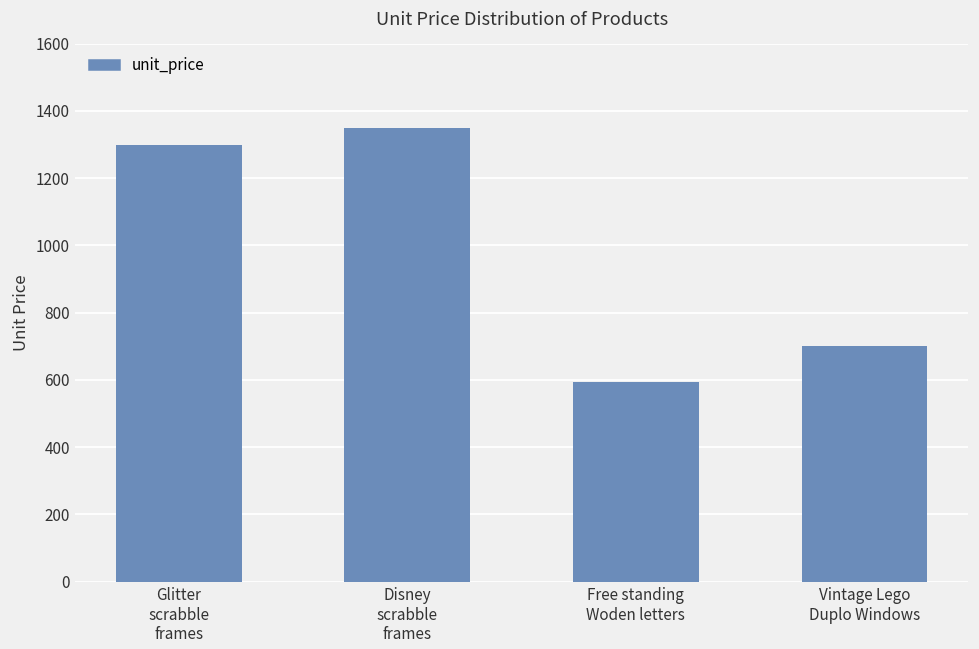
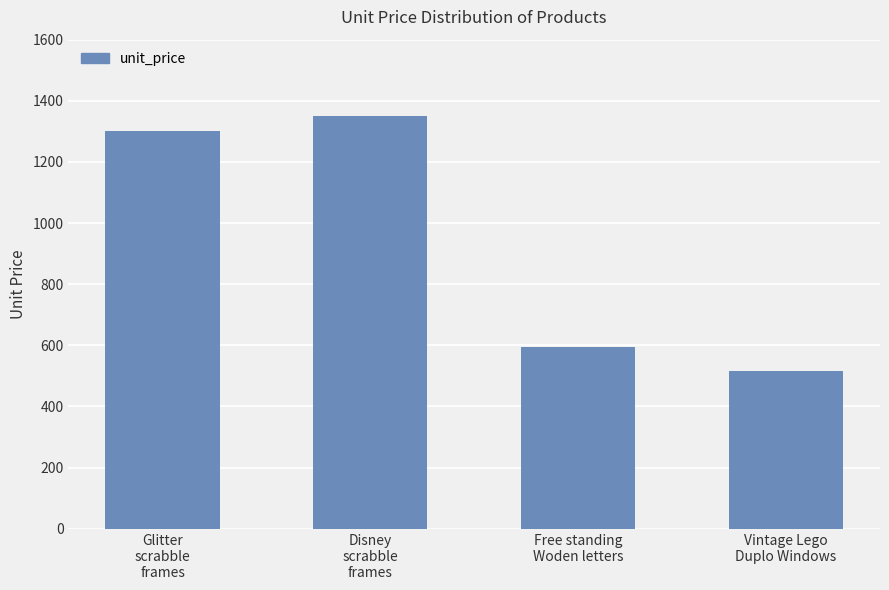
Vintage Lego Duplo Windows: 700 -> 520
